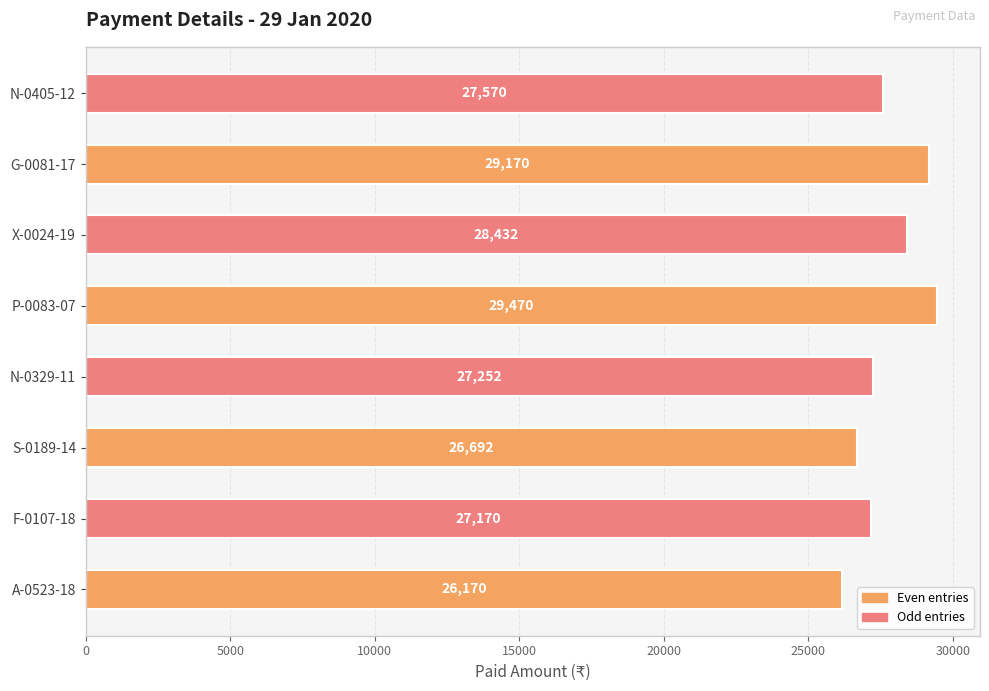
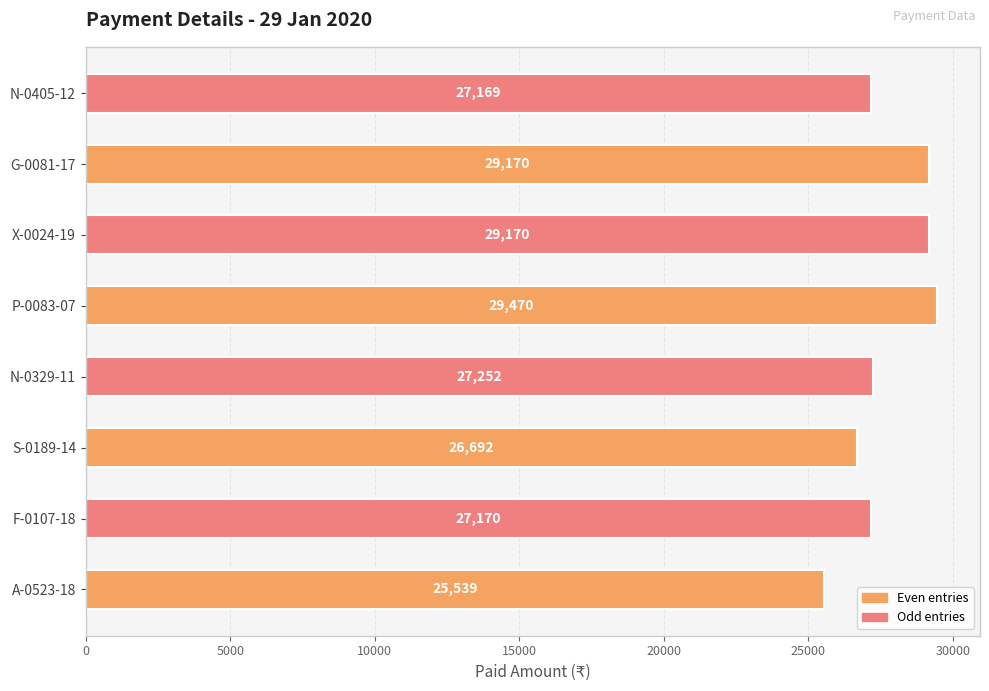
N-0405-12: 27,570 -> 27,169
X-0024-19: 28,432 -> 29,170
A-0523-18: 26,170 -> 25,539
